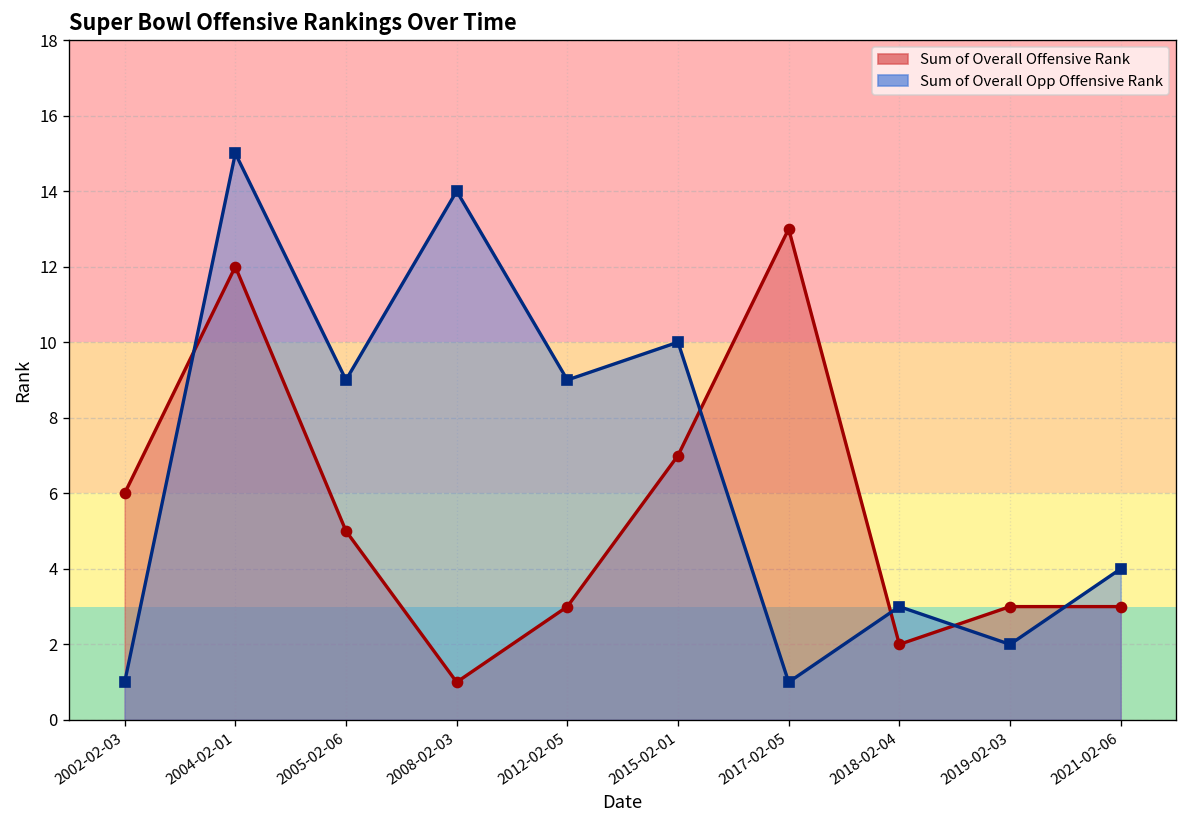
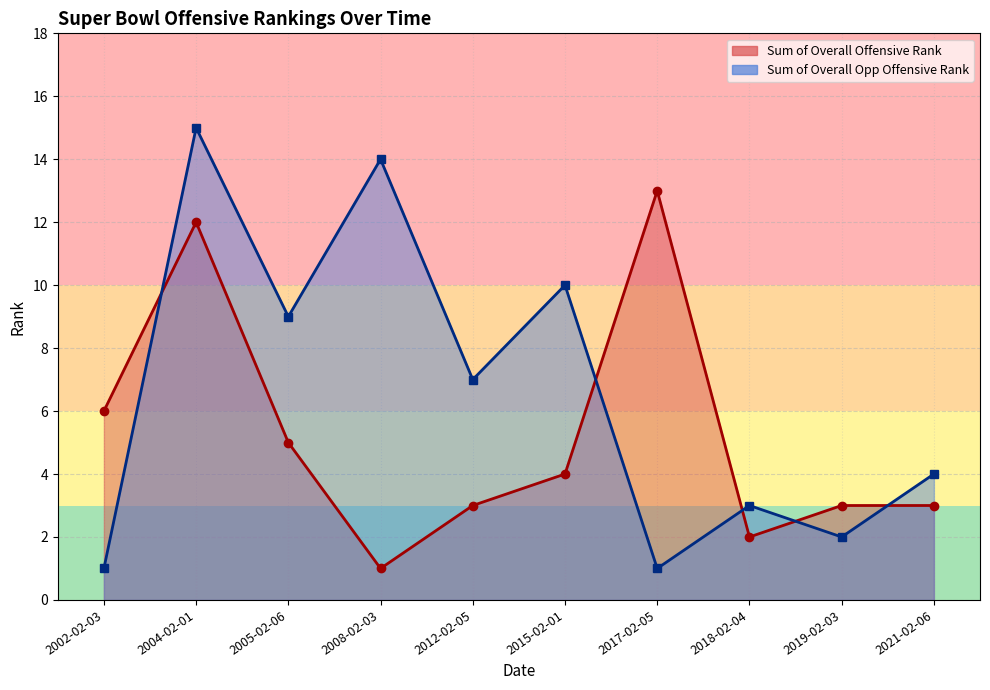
Sum of Overall Opp Offensive Rank, 2012-02-05: 9 -> 7
Sum of Overall Offensive Rank, 2015-02-01: 7 -> 4
